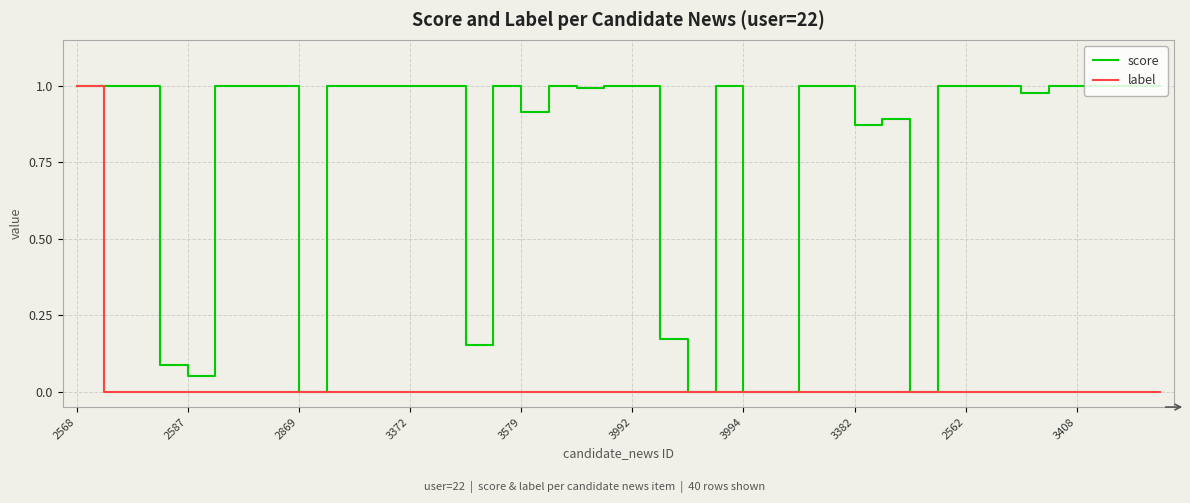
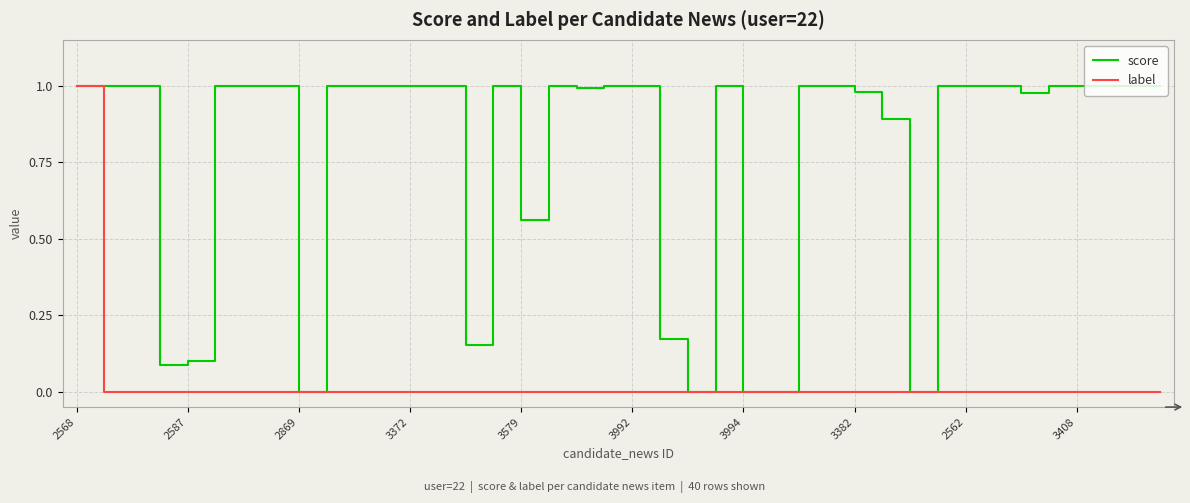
score, 2587: 0.05 -> 0.10
score, 3579: 0.91 -> 0.56
score, 3382: 0.87 -> 0.98
